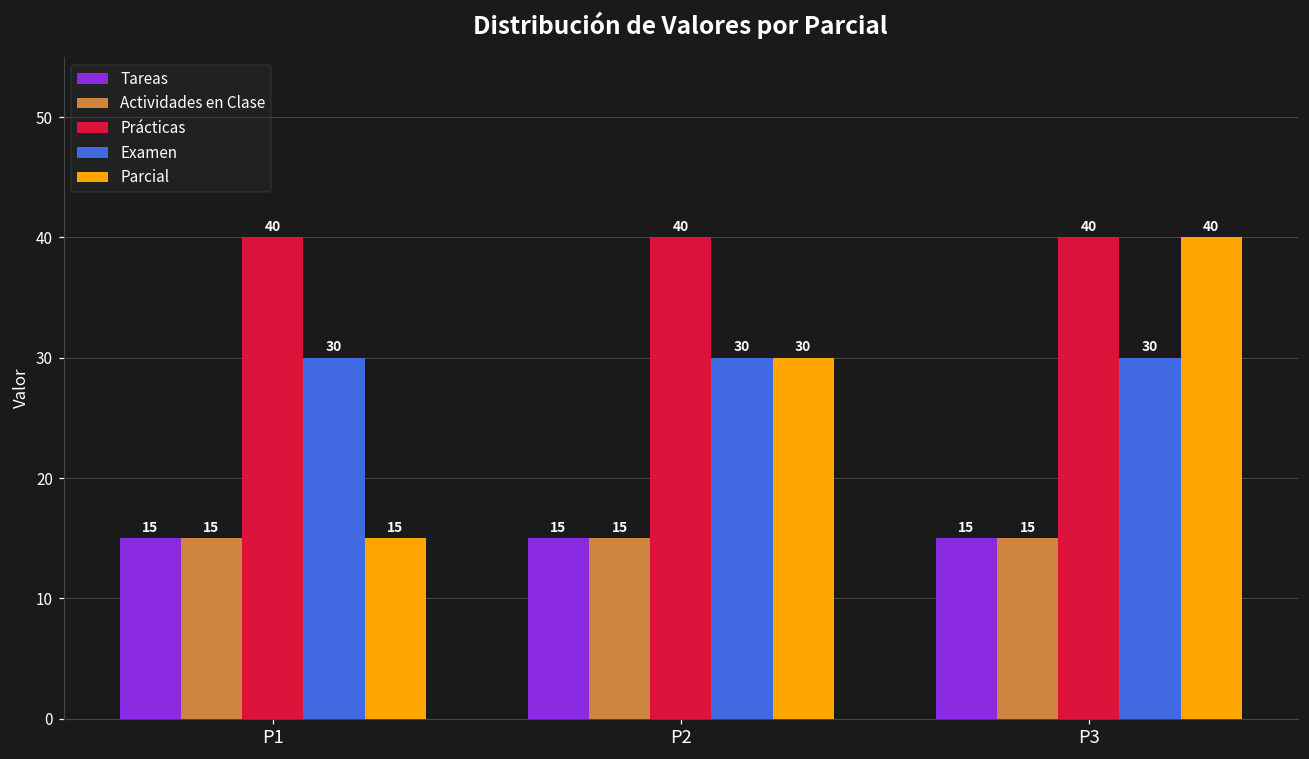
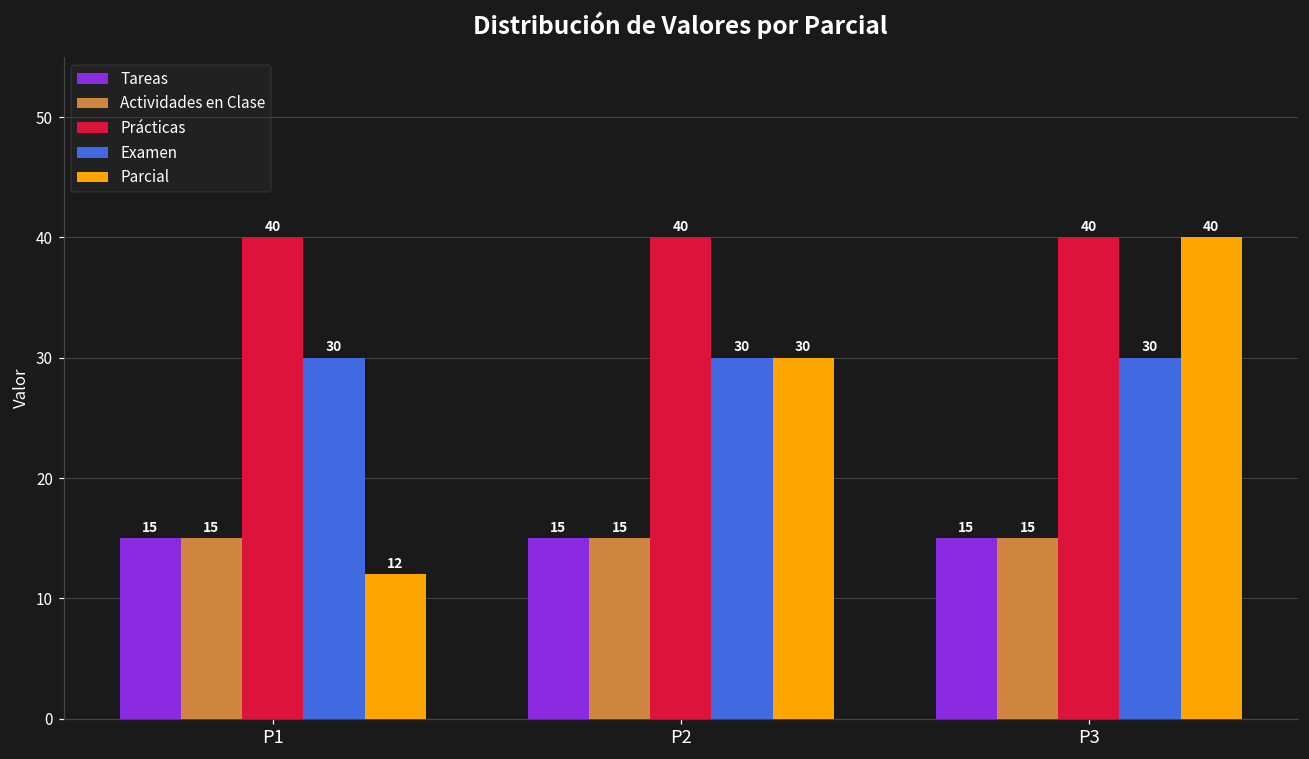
Parcial, P1: 15 -> 12
